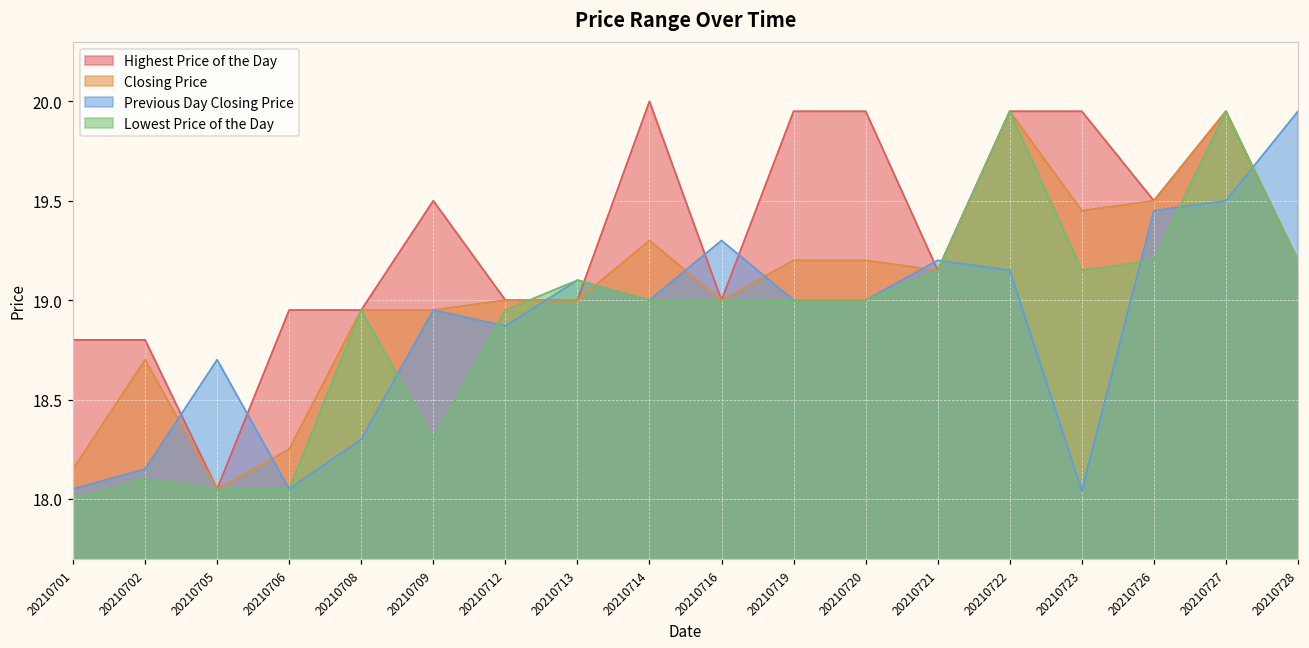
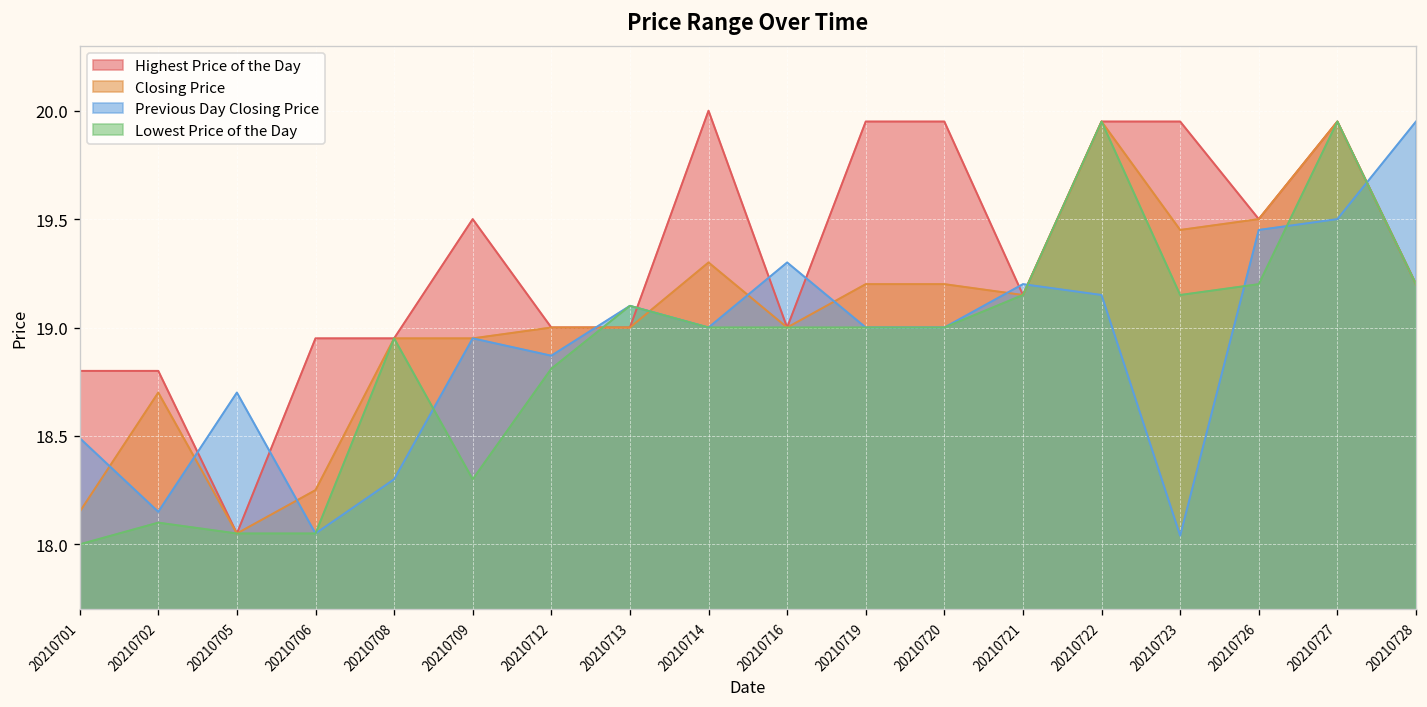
Previous Day Closing Price, 20210701: 18.05 -> 18.49
Lowest Price of the Day, 20210712: 18.95 -> 18.81
